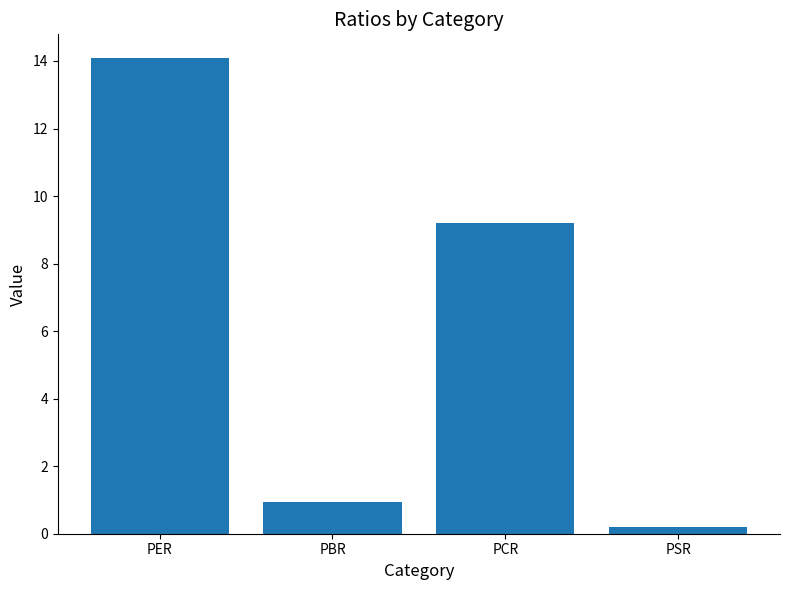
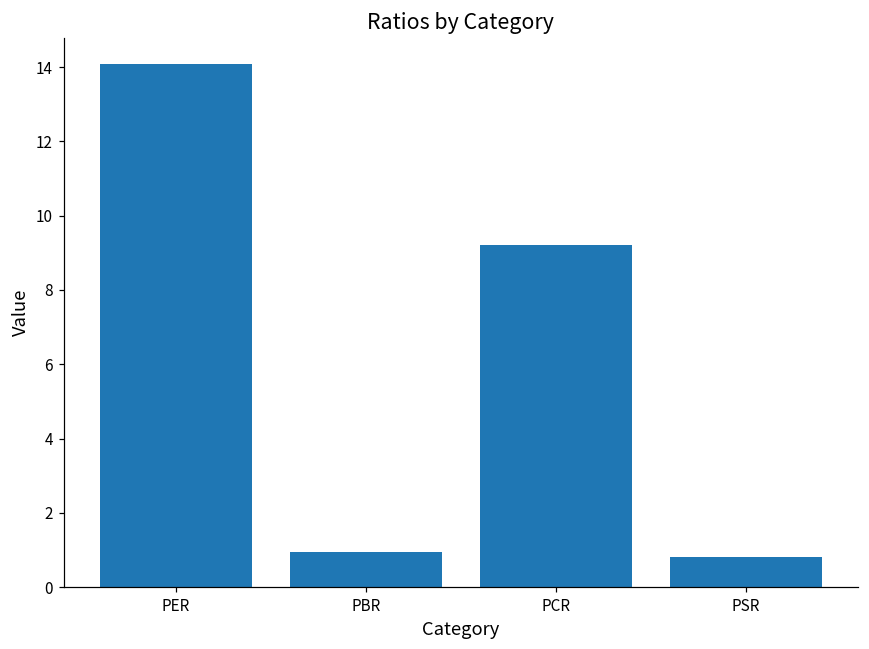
PSR: 0.2 -> 0.8
